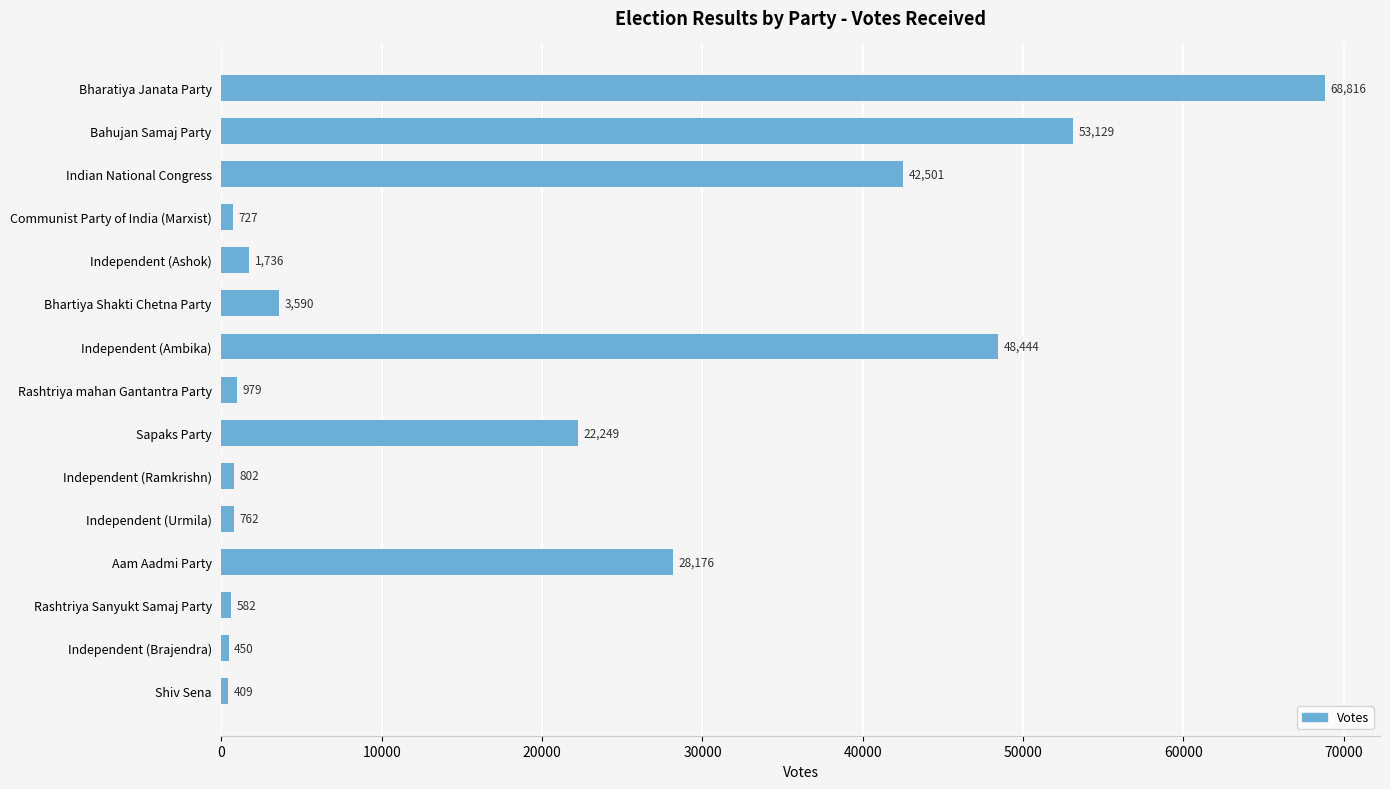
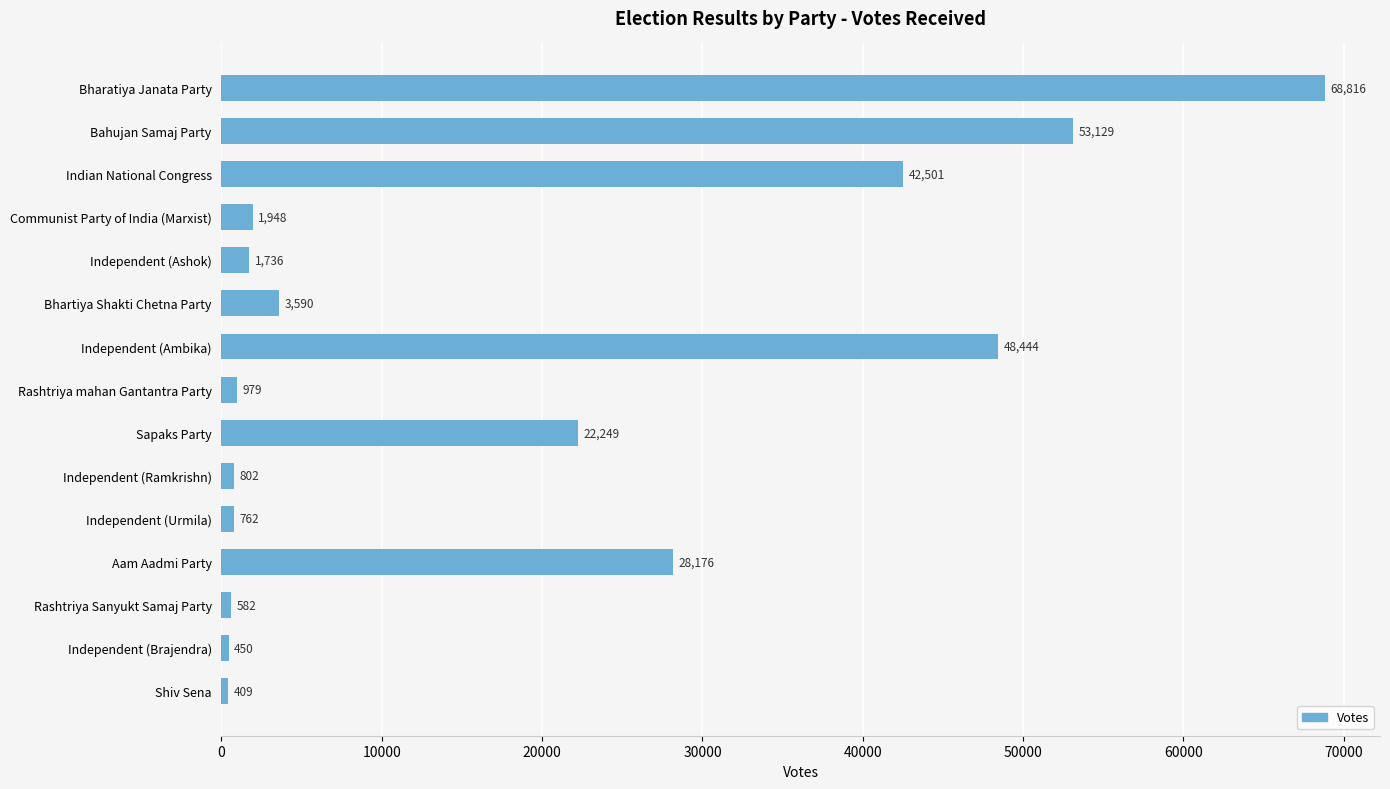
Communist Party of India (Marxist): 727 -> 1,948
